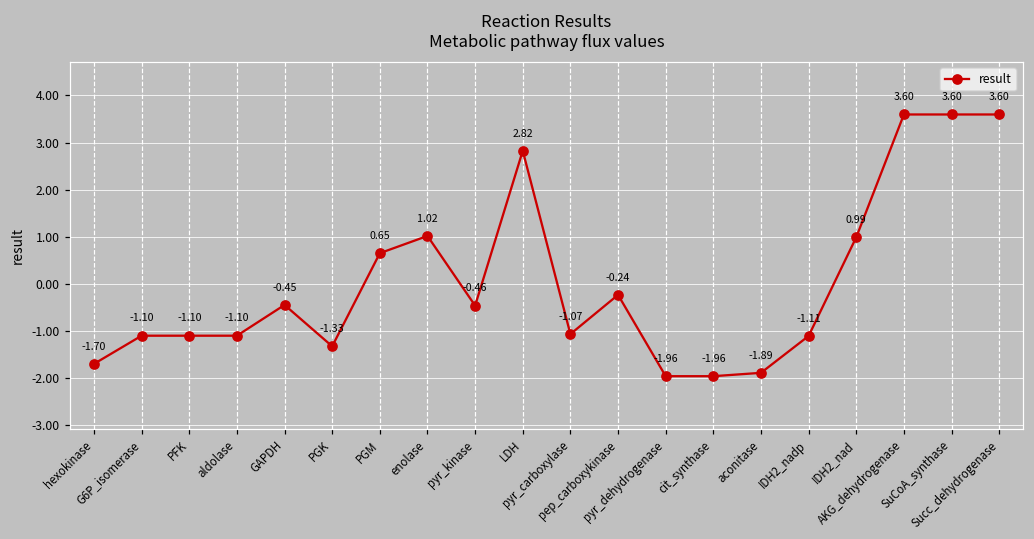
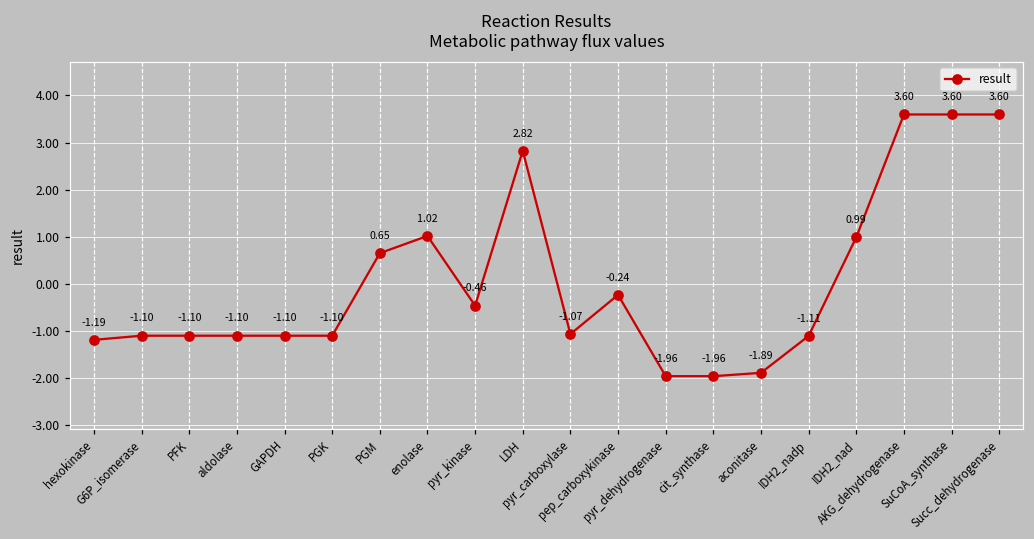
hexokinase: -1.70 -> -1.19
GAPDH: -0.45 -> -1.10
PGK: -1.33 -> -1.10
